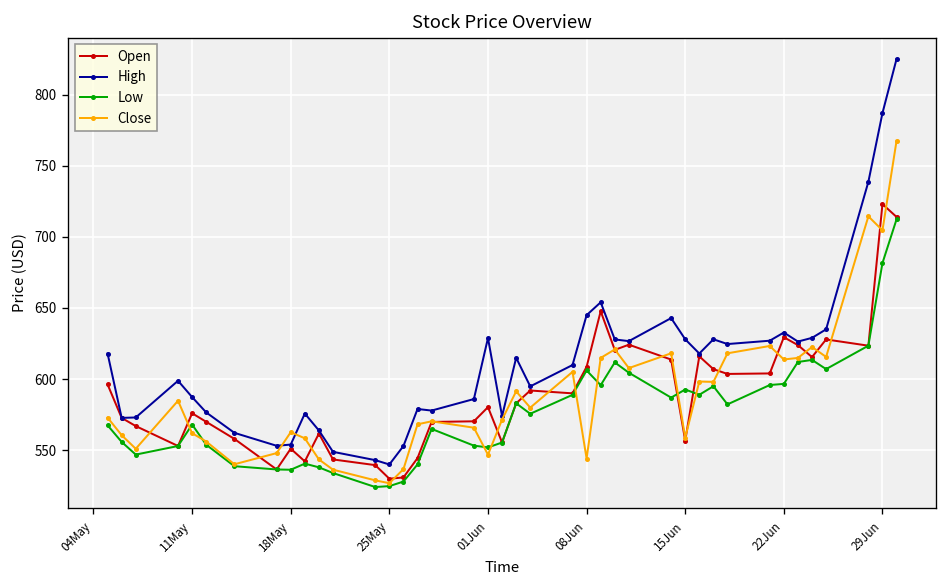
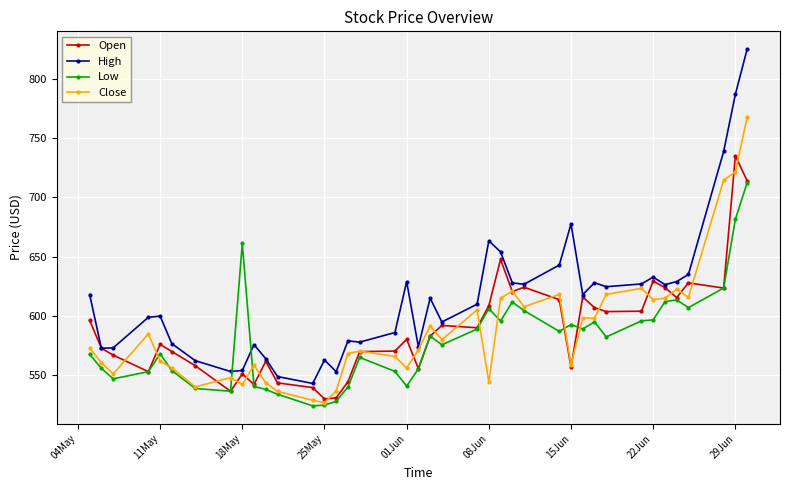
High, 11May: 587 -> 600
Low, 18May: 536 -> 661
Close, 18May: 563 -> 542
High, 25May: 540 -> 563
Low, 01Jun: 552 -> 541
Close, 01Jun: 547 -> 556
High, 08Jun: 645 -> 663
High, 15Jun: 628 -> 678
Open, 29Jun: 723 -> 735
Close, 29Jun: 705 -> 722
